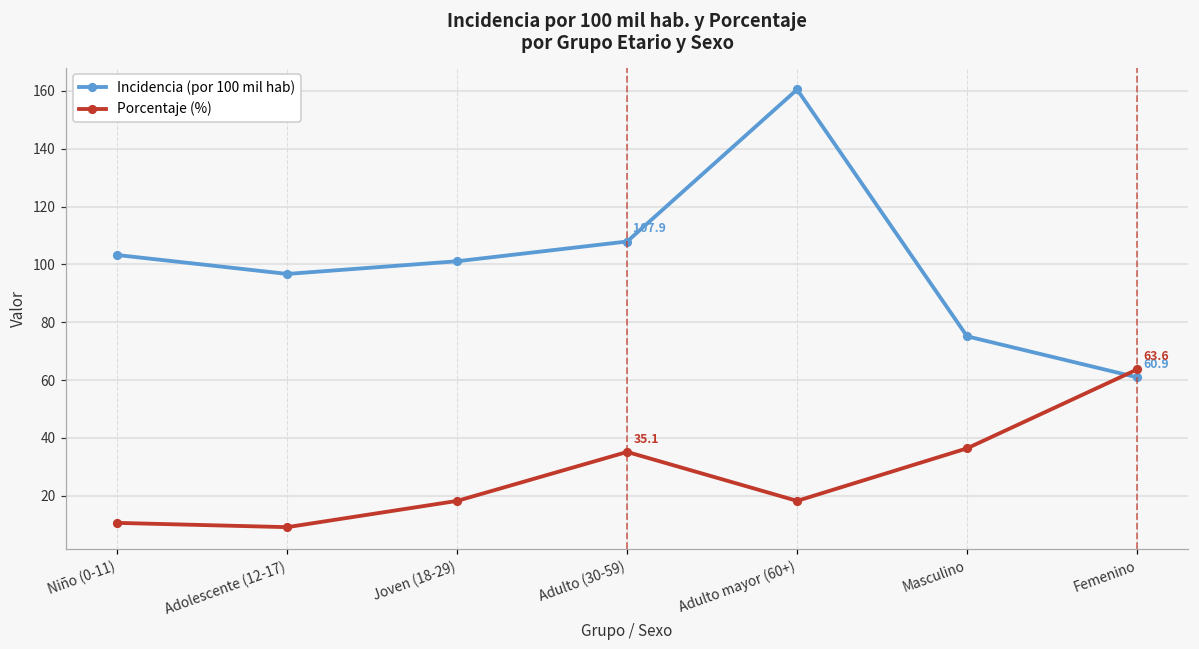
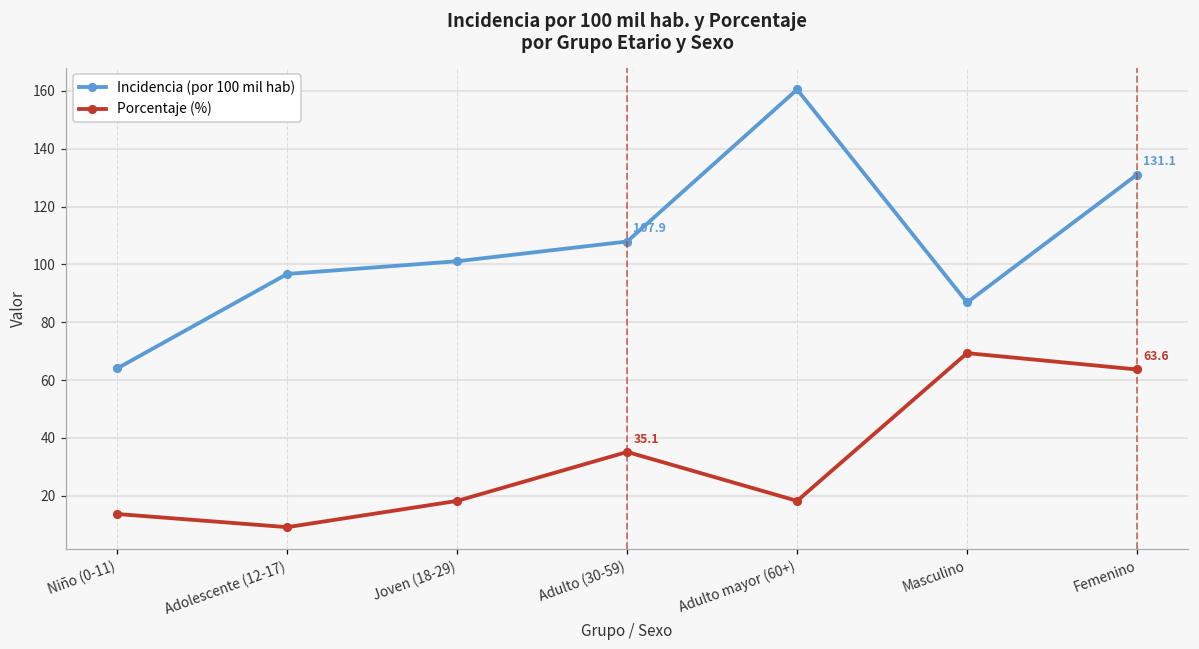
Incidencia (por 100 mil hab), Niño (0-11): 103 -> 64
Porcentaje (%), Niño (0-11): 11 -> 14
Incidencia (por 100 mil hab), Masculino: 75 -> 87
Porcentaje (%), Masculino: 36 -> 69
Incidencia (por 100 mil hab), Femenino: 60.9 -> 131.1
